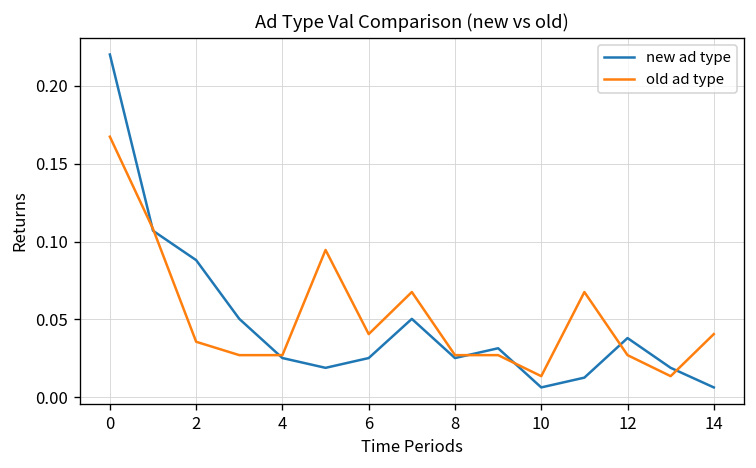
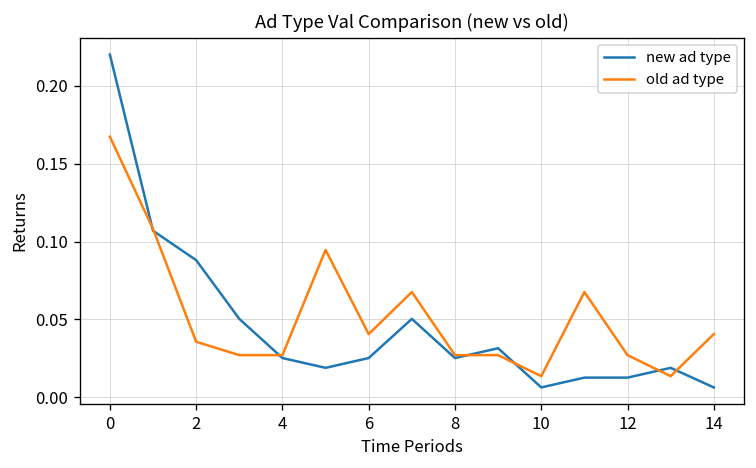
new ad type, 12: 0.038 -> 0.013
